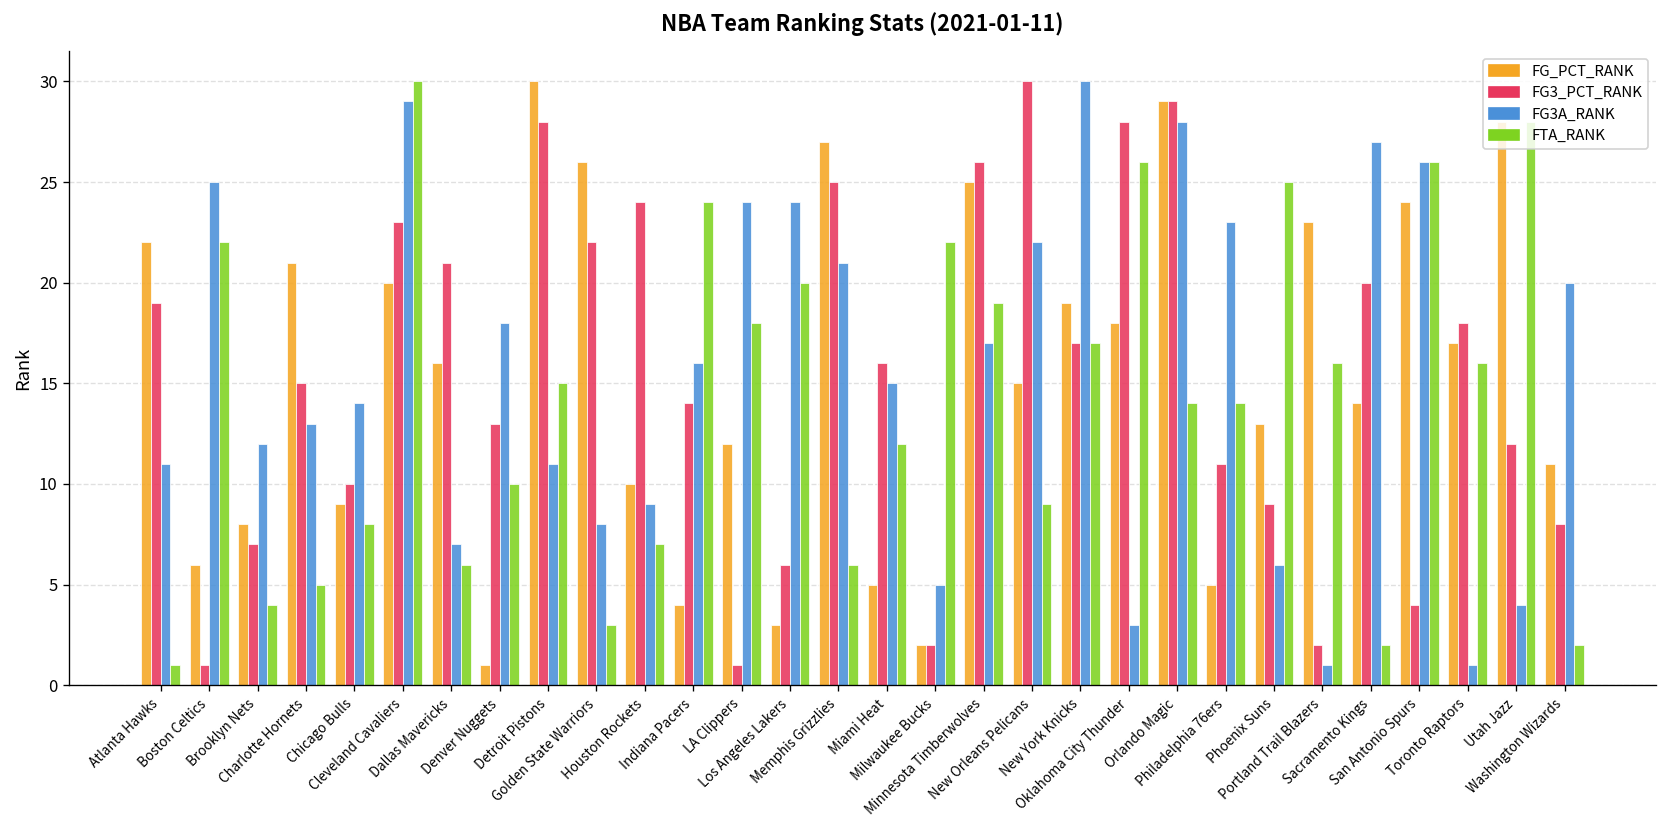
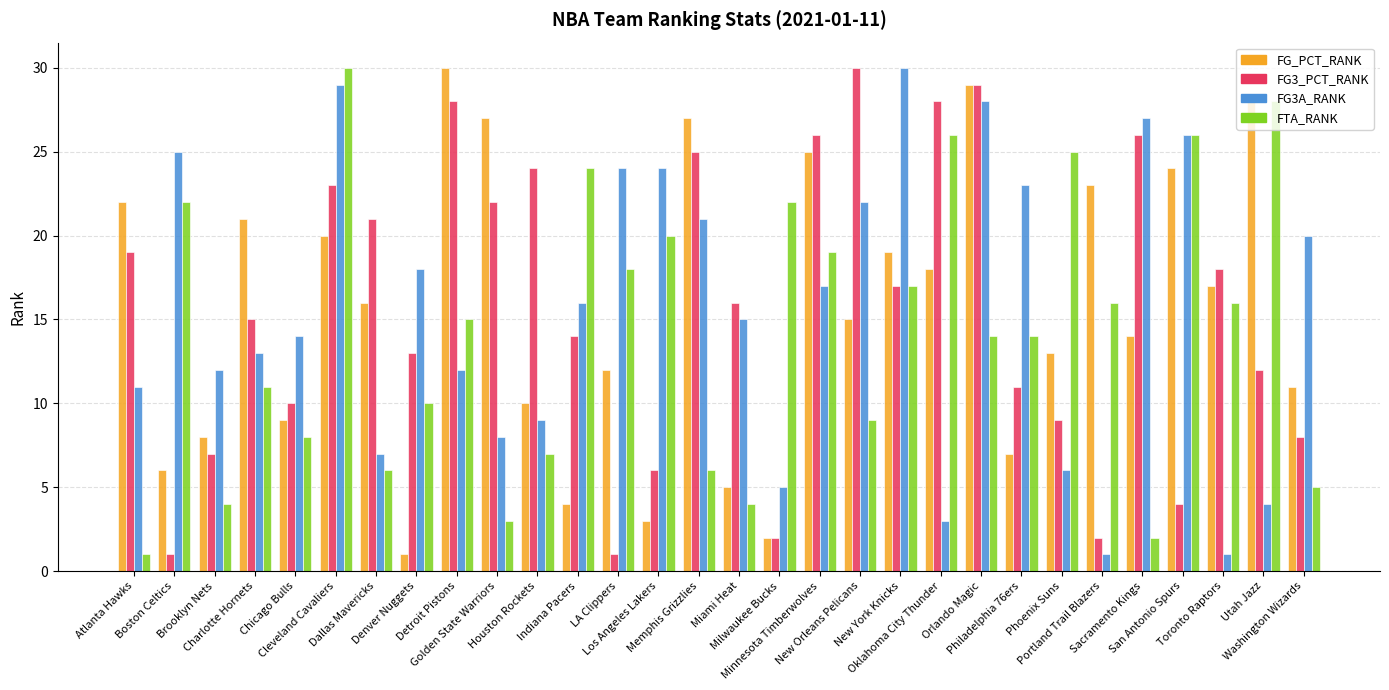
FTA_RANK, Charlotte Hornets: 5 -> 11
FG3A_RANK, Detroit Pistons: 11 -> 12
FG_PCT_RANK, Golden State Warriors: 26 -> 27
FTA_RANK, Miami Heat: 12 -> 4
FG_PCT_RANK, Philadelphia 76ers: 5 -> 7
FG3_PCT_RANK, Sacramento Kings: 20 -> 26
FTA_RANK, Washington Wizards: 2 -> 5
